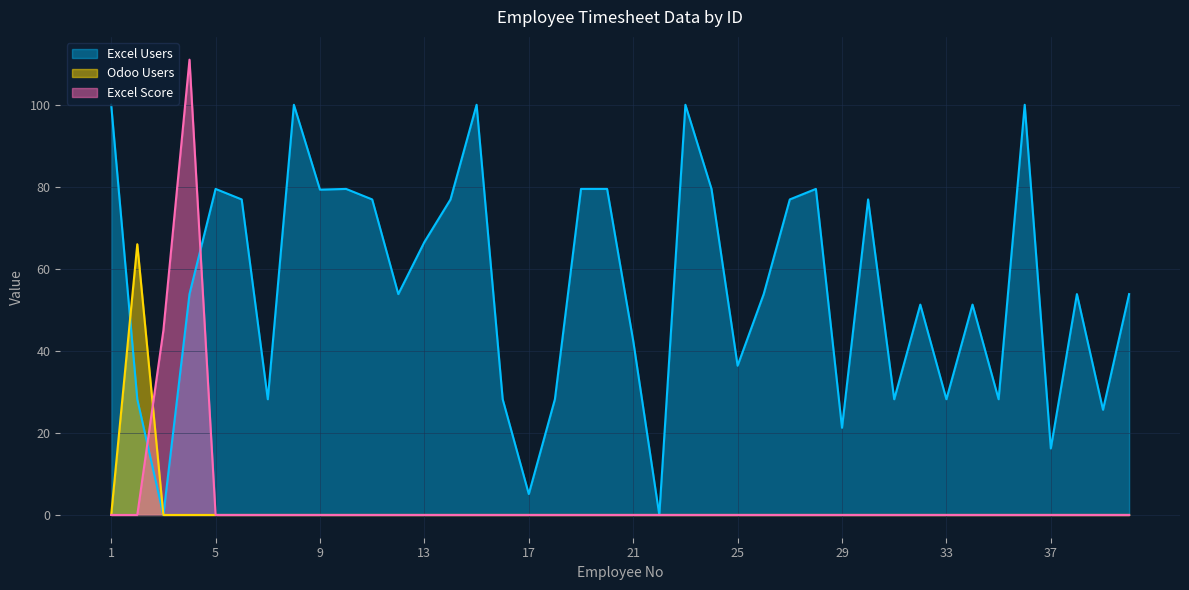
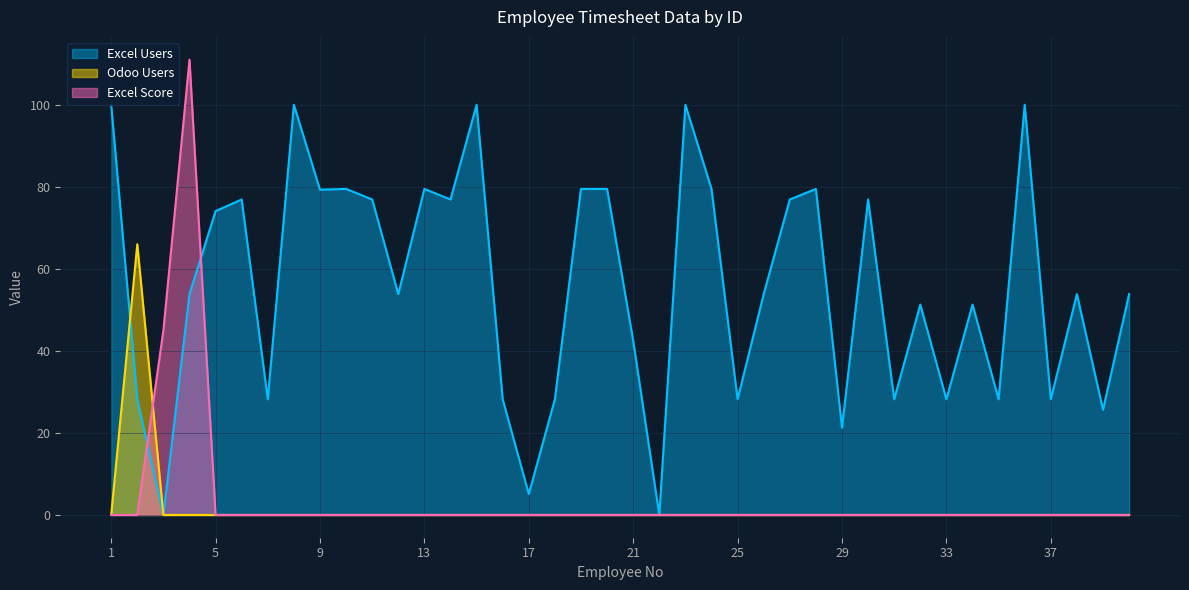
Excel Users, 5: 79 -> 74
Excel Users, 13: 67 -> 79
Excel Users, 25: 36 -> 28
Excel Users, 37: 16 -> 28
